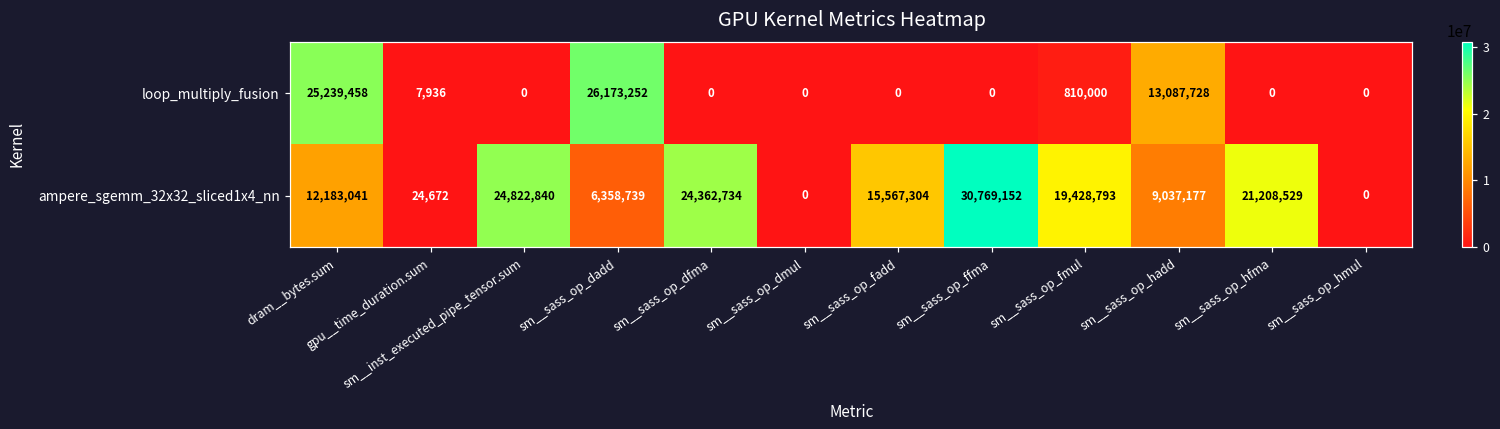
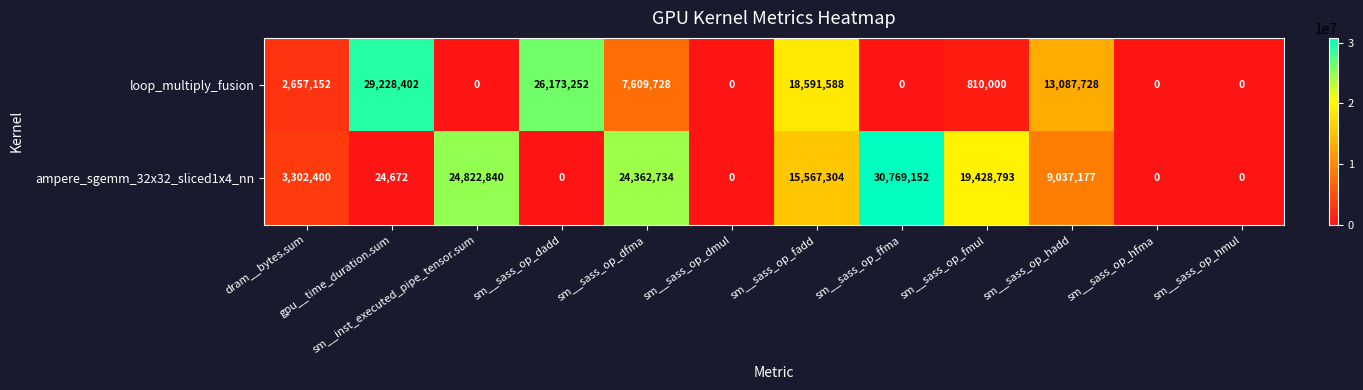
loop_multiply_fusion, dram__bytes.sum: 25,239,458 -> 2,657,152
loop_multiply_fusion, gpu__time_duration.sum: 7,936 -> 29,228,402
loop_multiply_fusion, sm__sass_op_dfma: 0 -> 7,609,728
loop_multiply_fusion, sm__sass_op_fadd: 0 -> 18,591,588
ampere_sgemm_32x32_sliced1x4_nn, dram__bytes.sum: 12,183,041 -> 3,302,400
ampere_sgemm_32x32_sliced1x4_nn, sm__sass_op_dadd: 6,358,739 -> 0
ampere_sgemm_32x32_sliced1x4_nn, sm__sass_op_hfma: 21,208,529 -> 0
